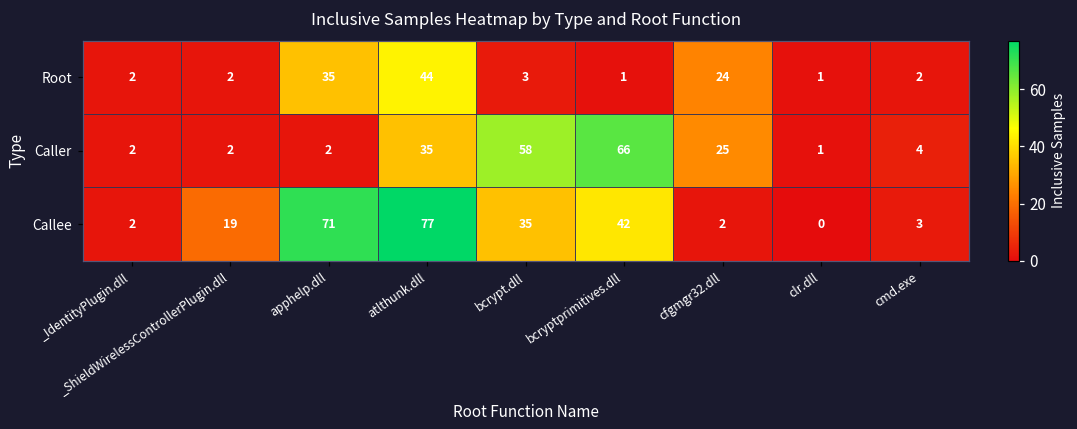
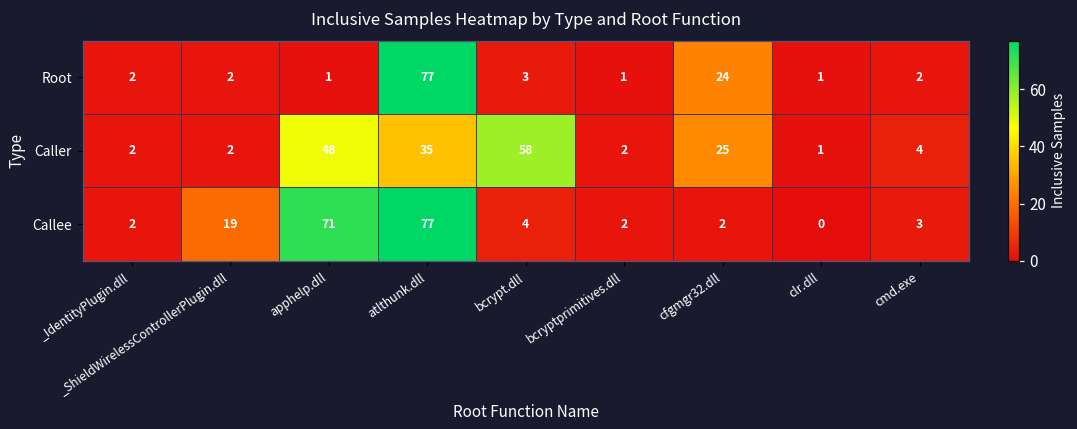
Root, apphelp.dll: 35 -> 1
Root, atlthunk.dll: 44 -> 77
Caller, apphelp.dll: 2 -> 48
Caller, bcryptprimitives.dll: 66 -> 2
Callee, bcrypt.dll: 35 -> 4
Callee, bcryptprimitives.dll: 42 -> 2
